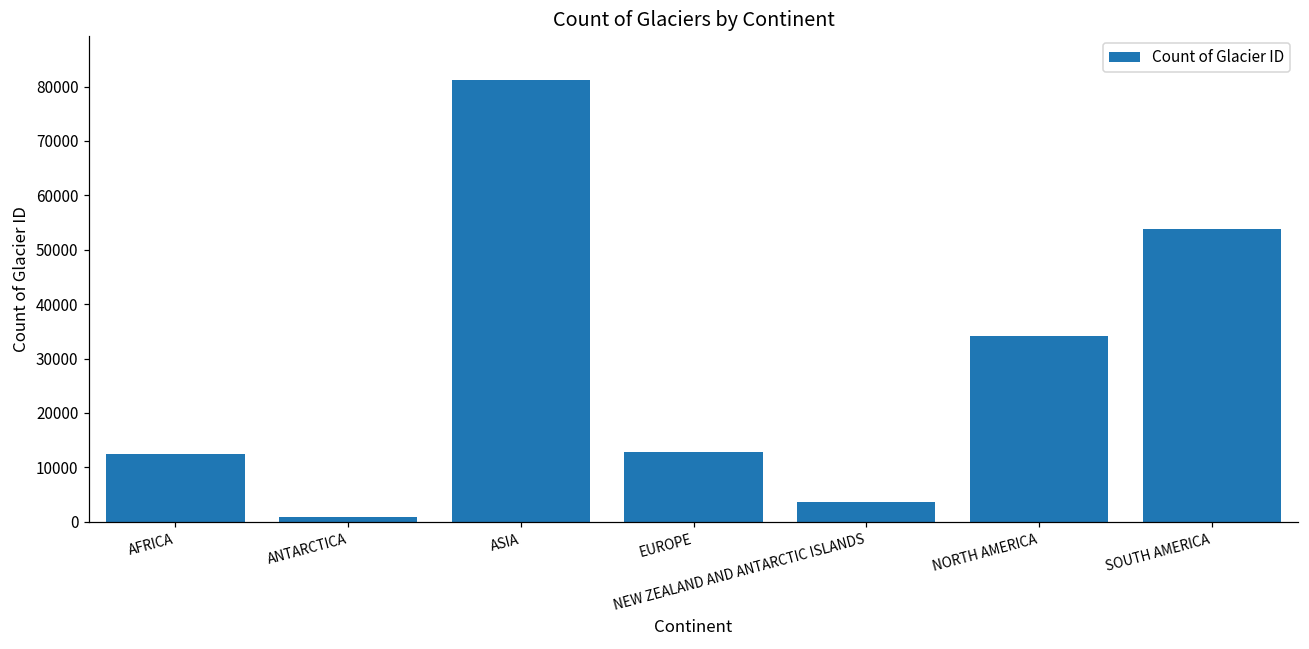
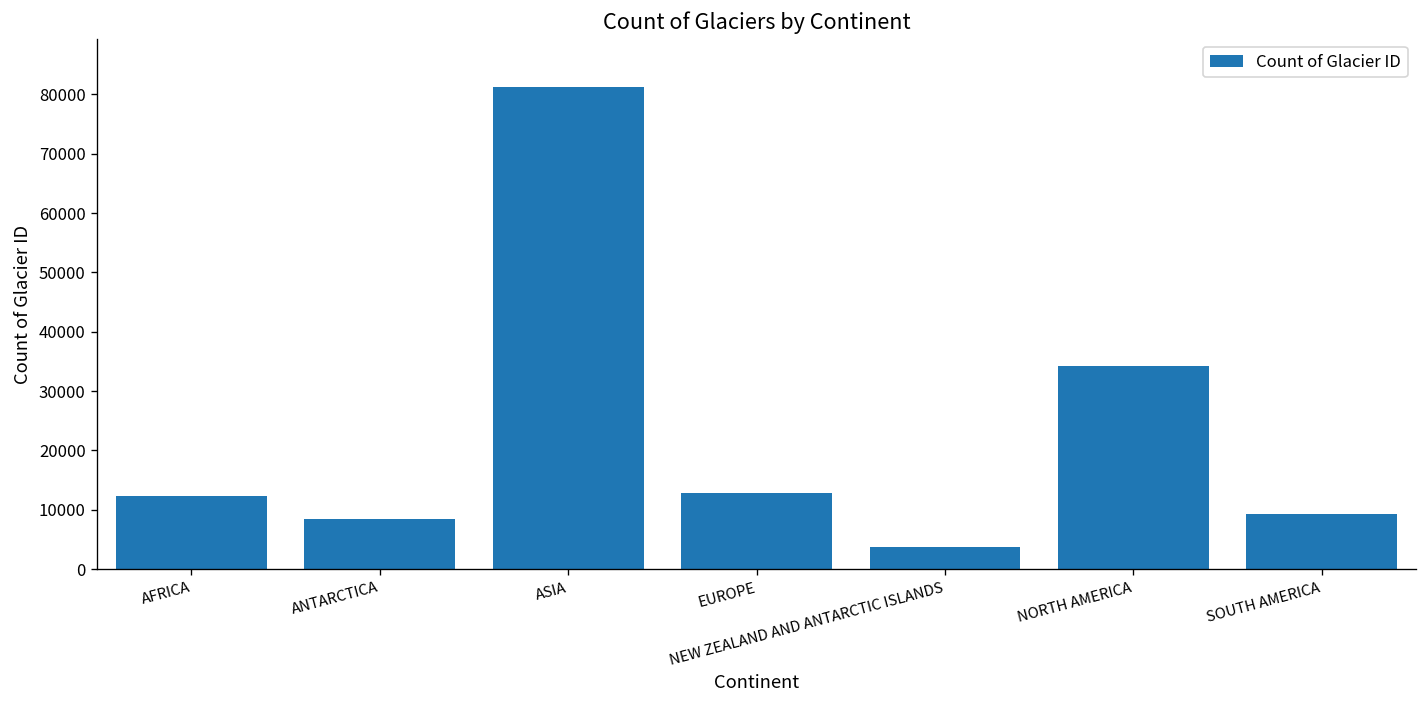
ANTARCTICA: 1000 -> 8000
SOUTH AMERICA: 54000 -> 9000
